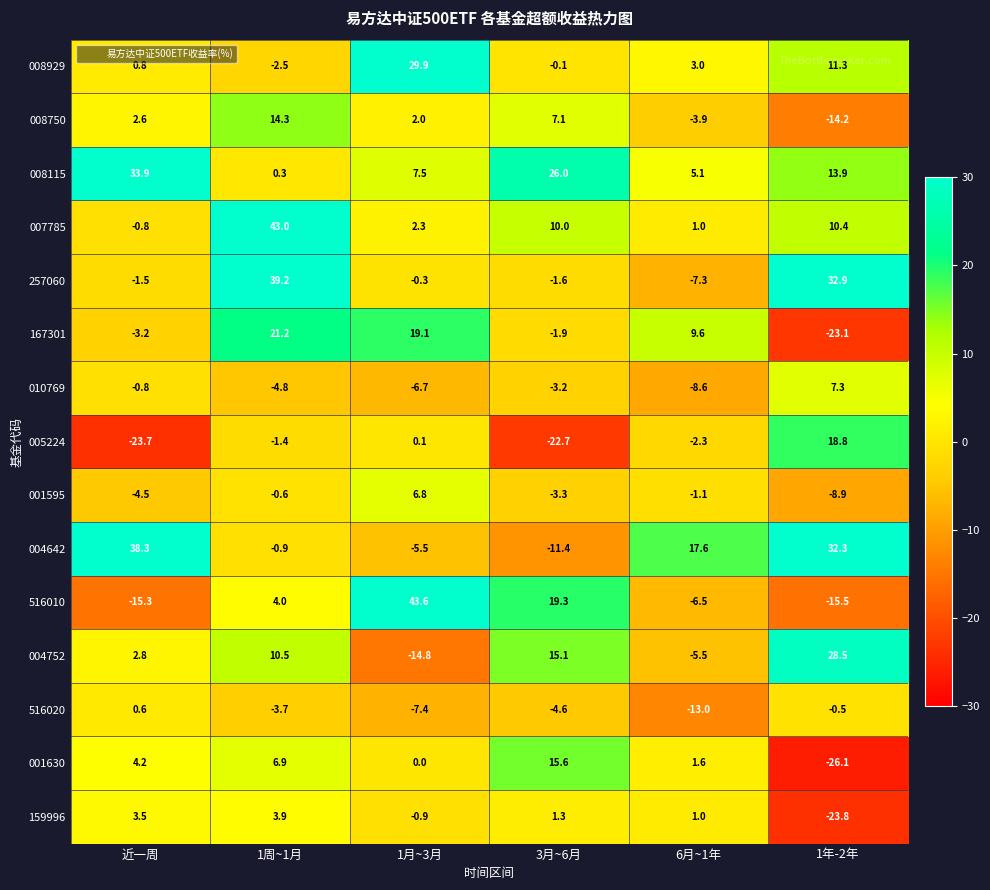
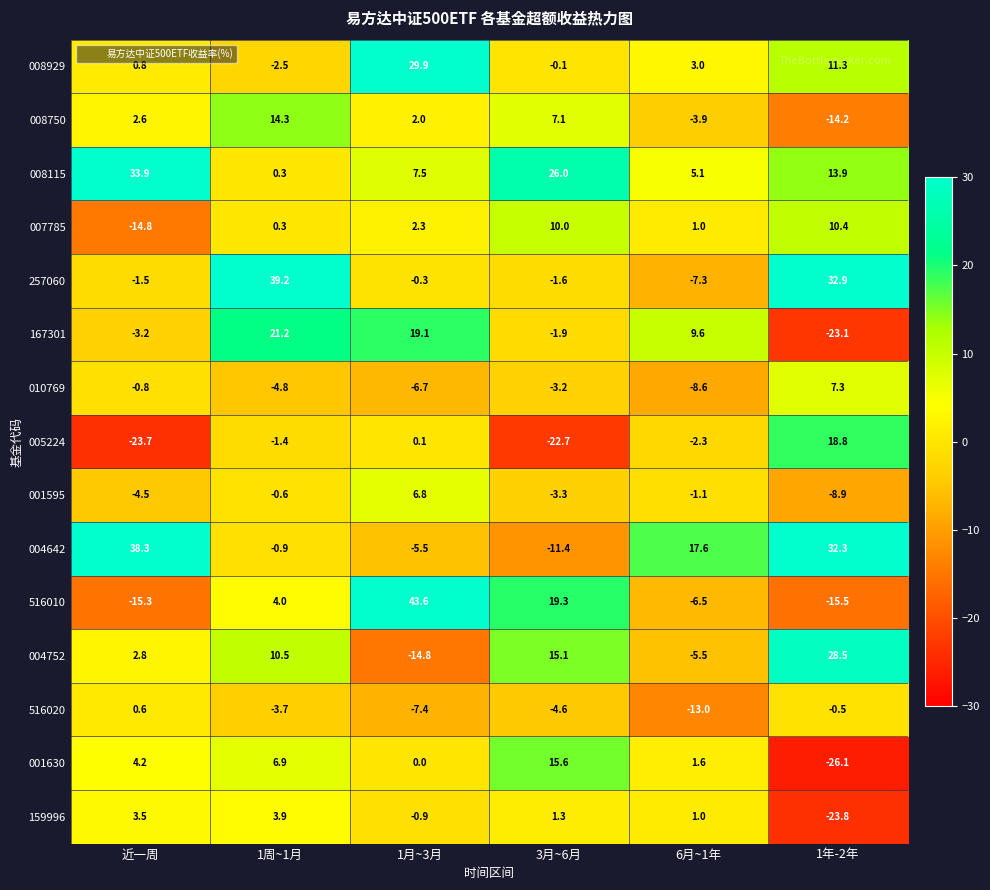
007785, 近一周: -0.8 -> -14.8
007785, 1周~1月: 43.0 -> 0.3
